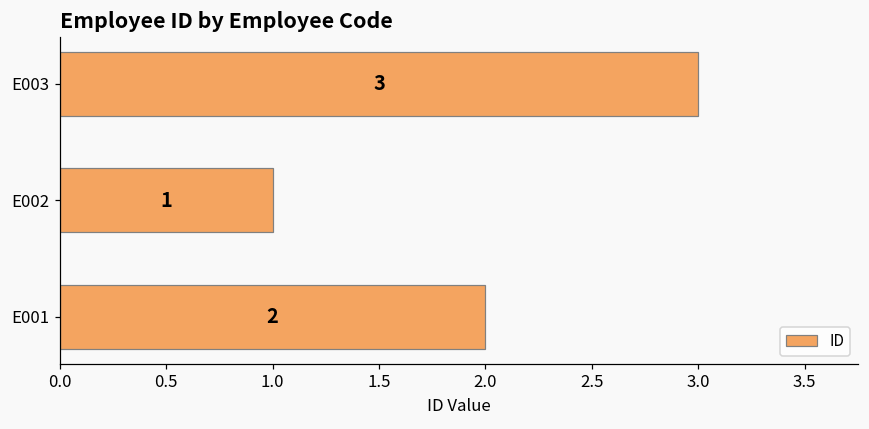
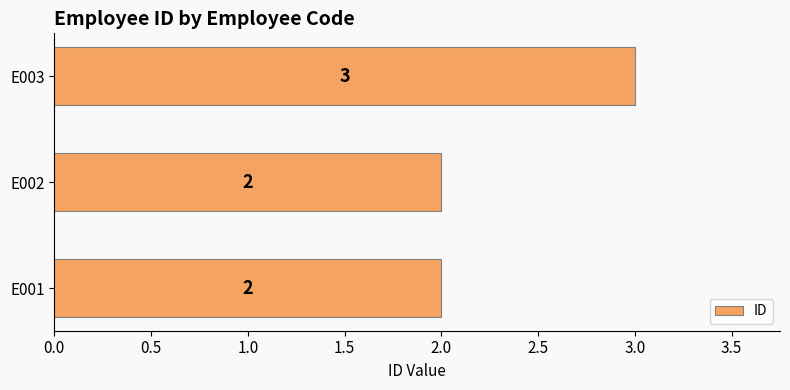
E002: 1 -> 2
